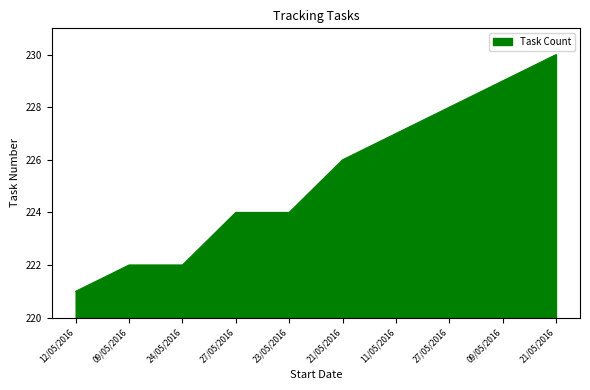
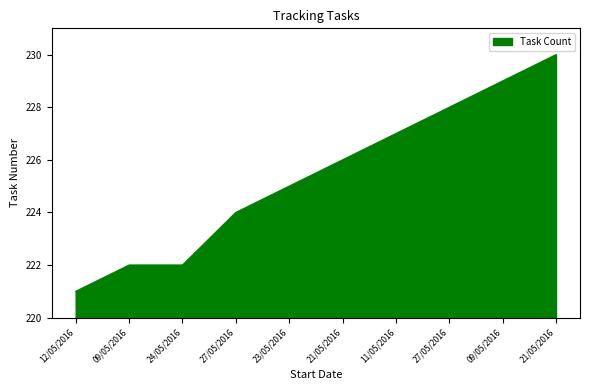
23/05/2016: 224 -> 225
